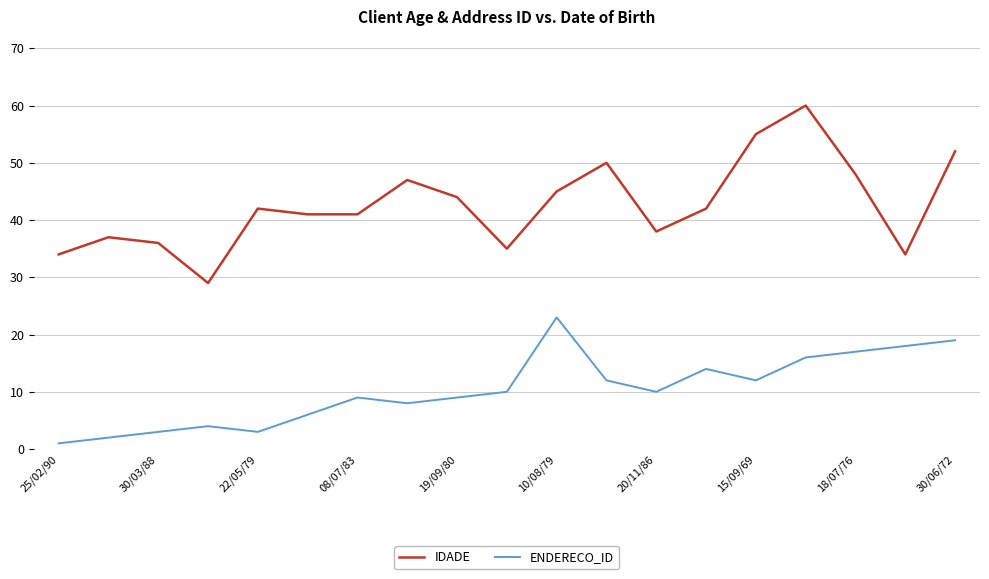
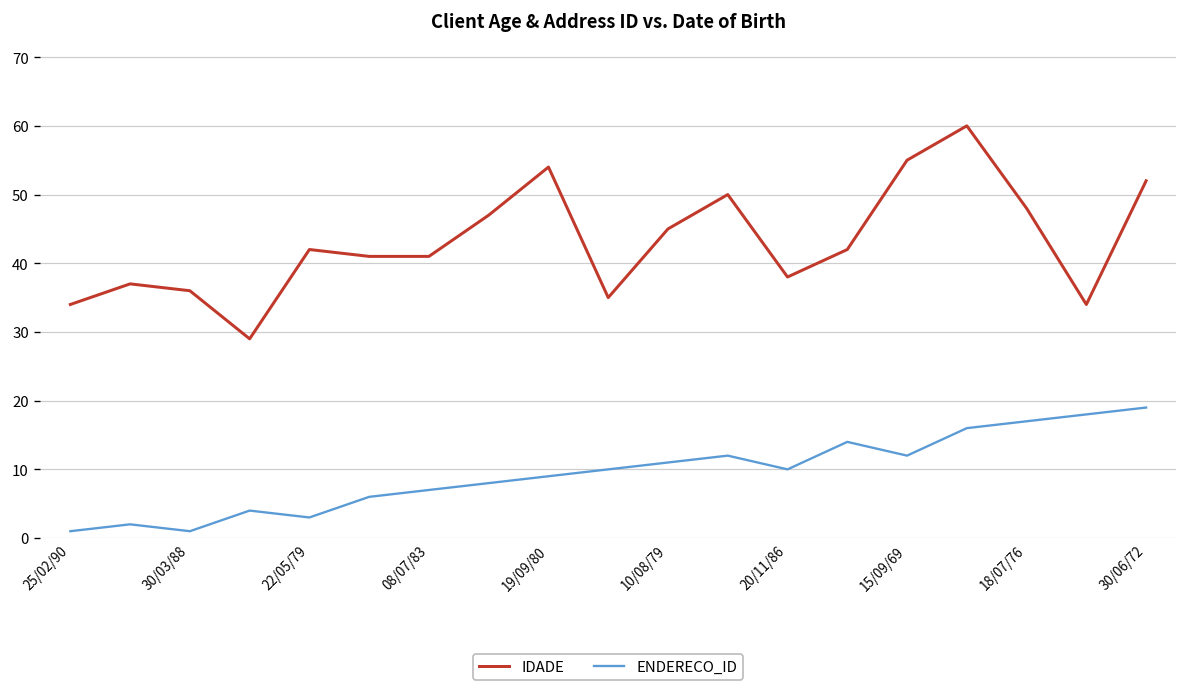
ENDERECO_ID, 30/03/88: 3 -> 1
ENDERECO_ID, 08/07/83: 9 -> 7
IDADE, 19/09/80: 44 -> 54
ENDERECO_ID, 10/08/79: 23 -> 11
